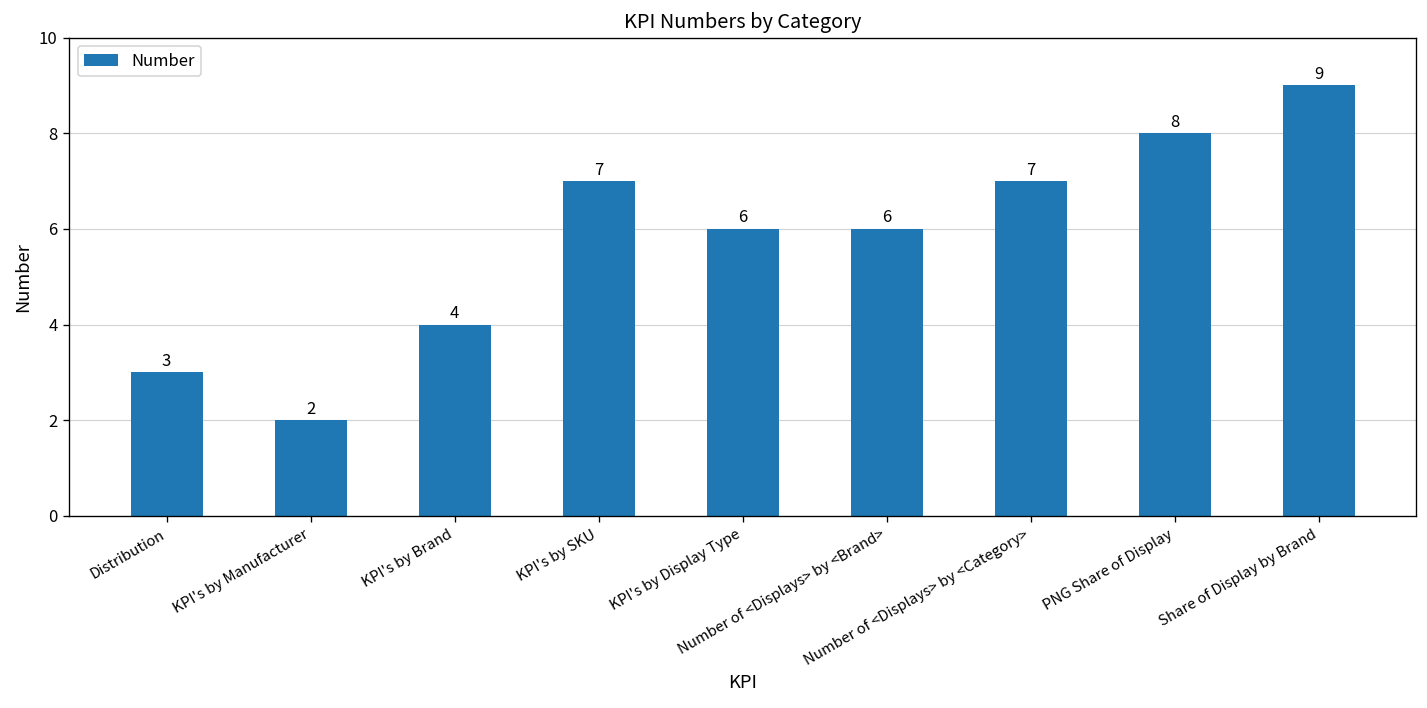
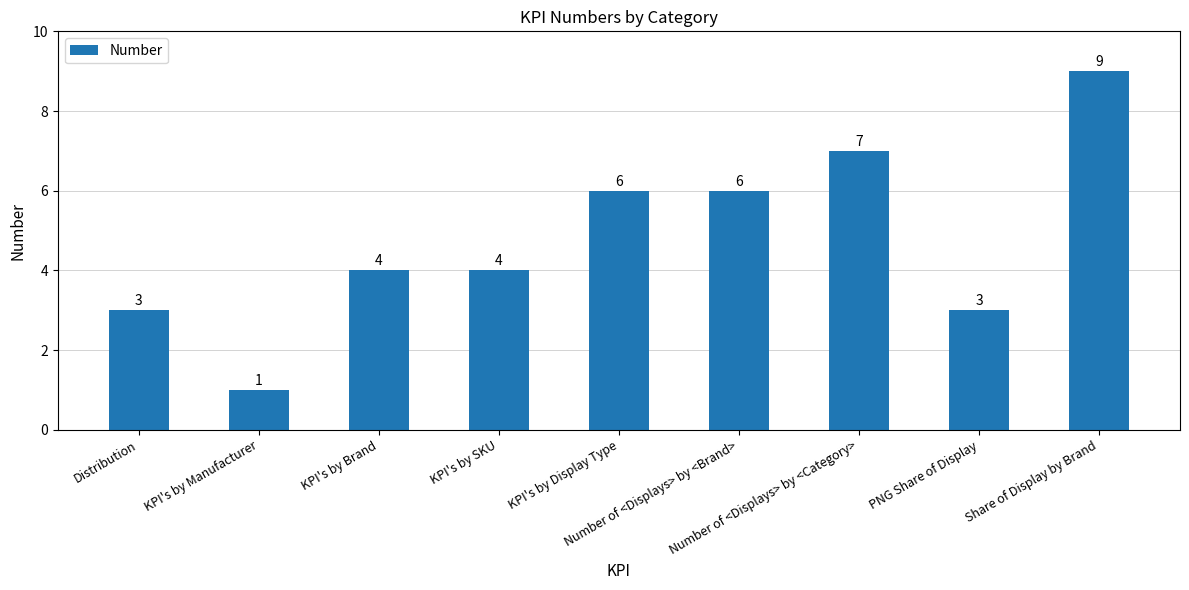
KPI's by Manufacturer: 2 -> 1
KPI's by SKU: 7 -> 4
PNG Share of Display: 8 -> 3
